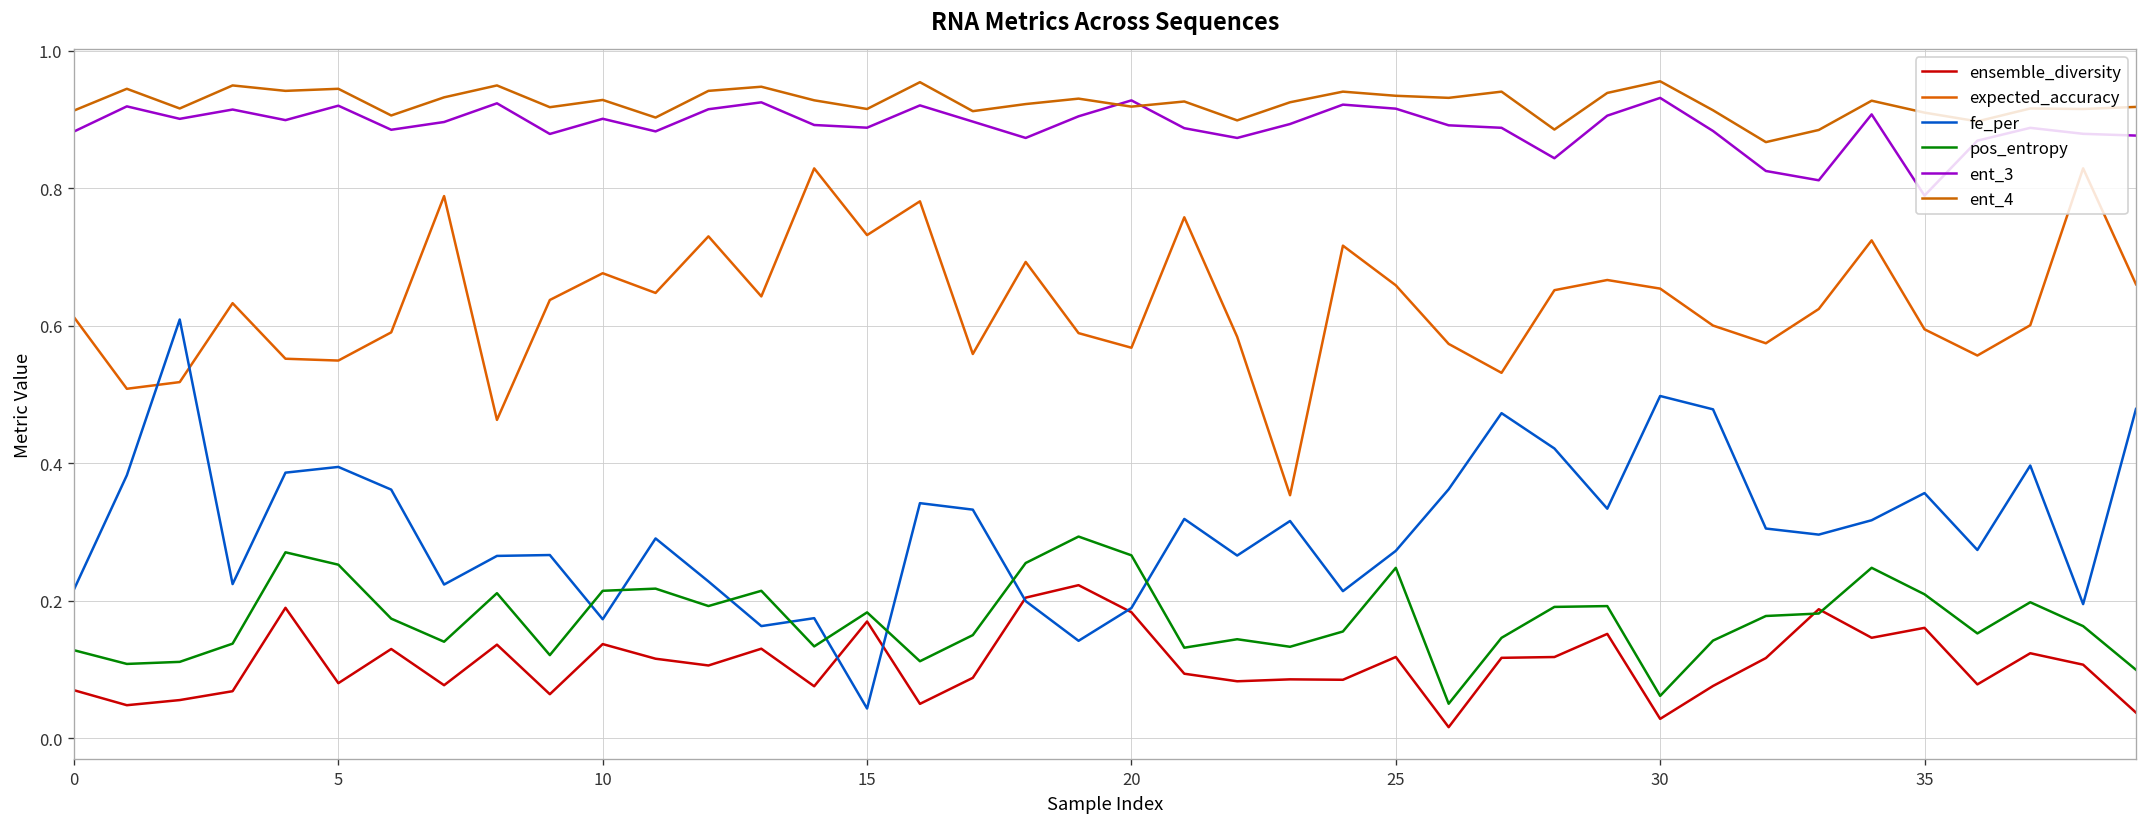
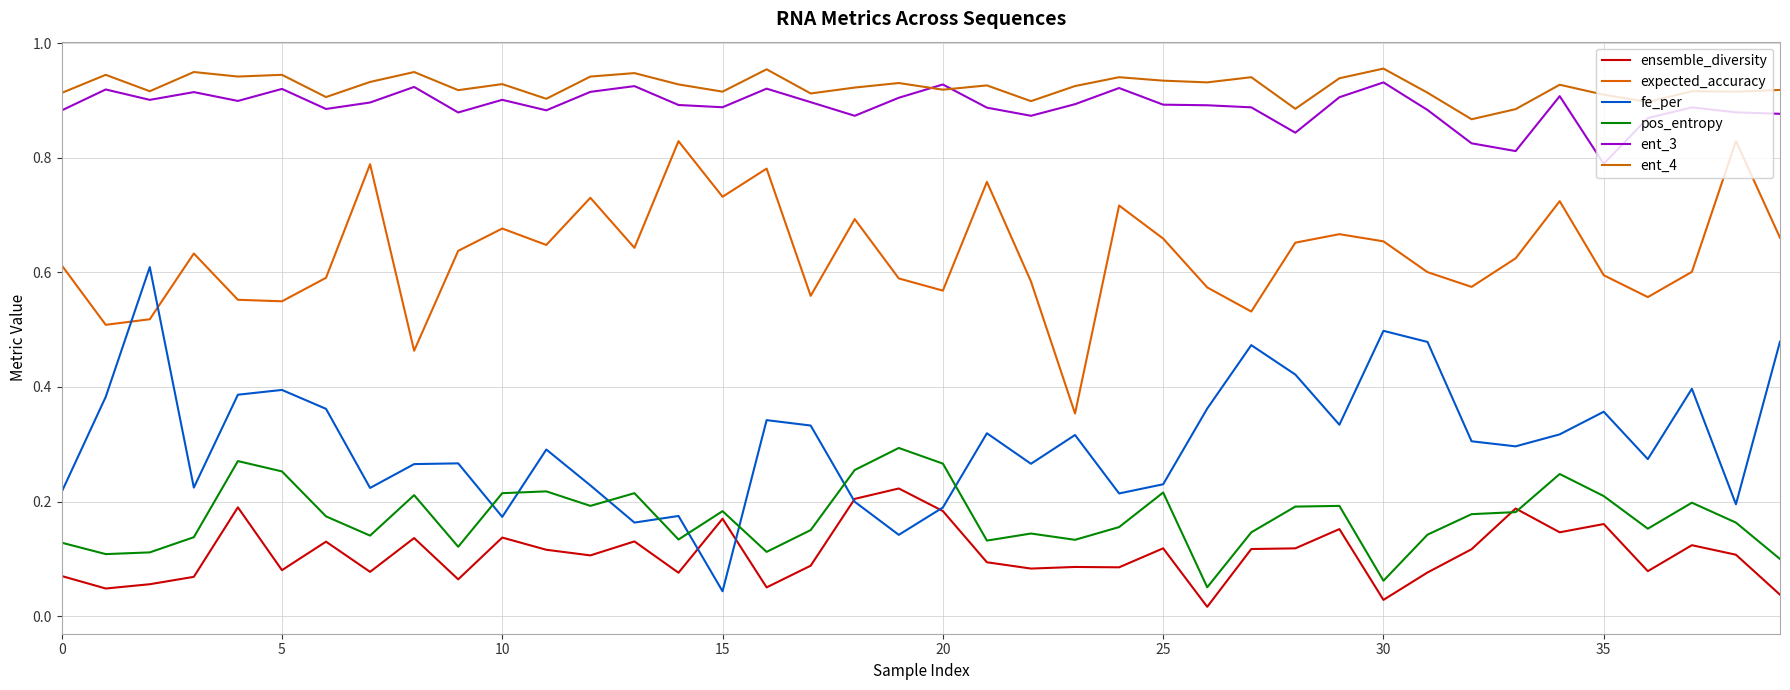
fe_per, 25: 0.27 -> 0.23
pos_entropy, 25: 0.25 -> 0.22
ent_3, 25: 0.92 -> 0.89
